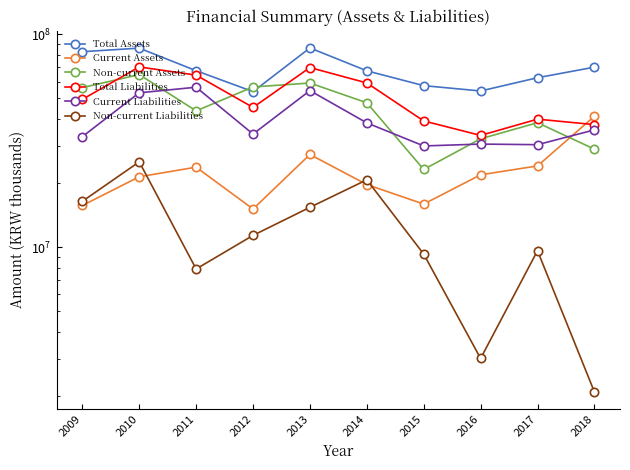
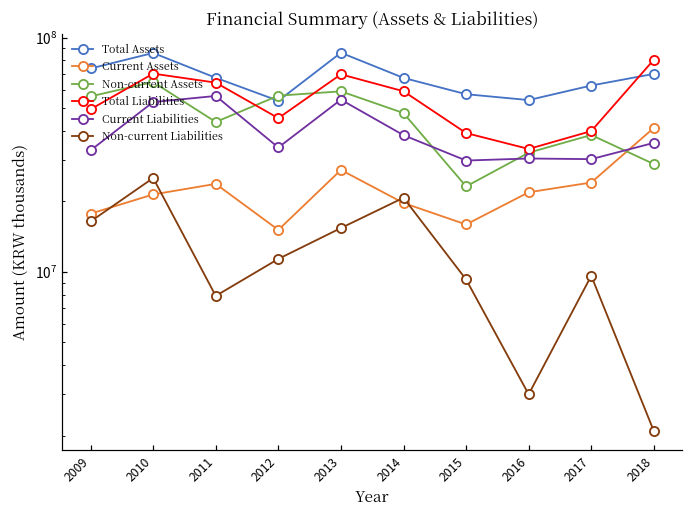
Total Assets, 2009: 83000000 -> 74000000
Current Assets, 2009: 16000000 -> 18000000
Total Liabilities, 2018: 38000000 -> 81000000
